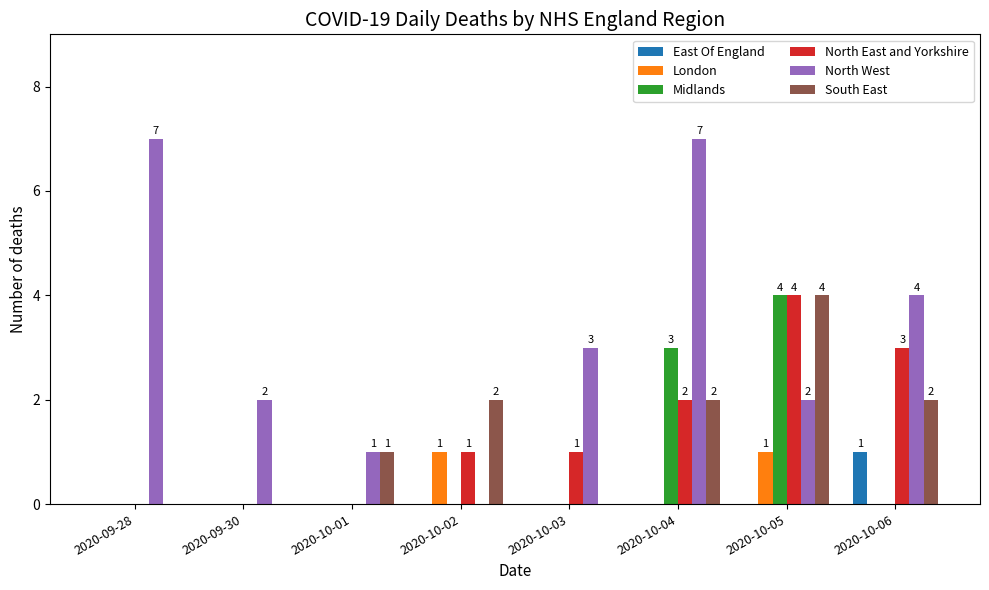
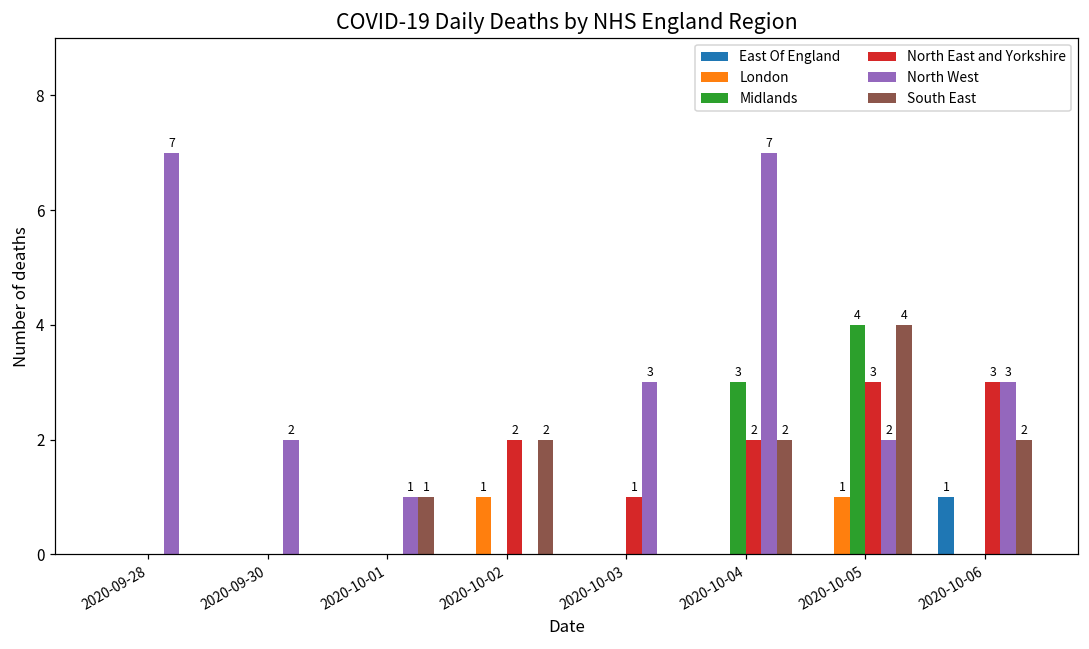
North East and Yorkshire, 2020-10-02: 1 -> 2
North East and Yorkshire, 2020-10-05: 4 -> 3
North West, 2020-10-06: 4 -> 3
